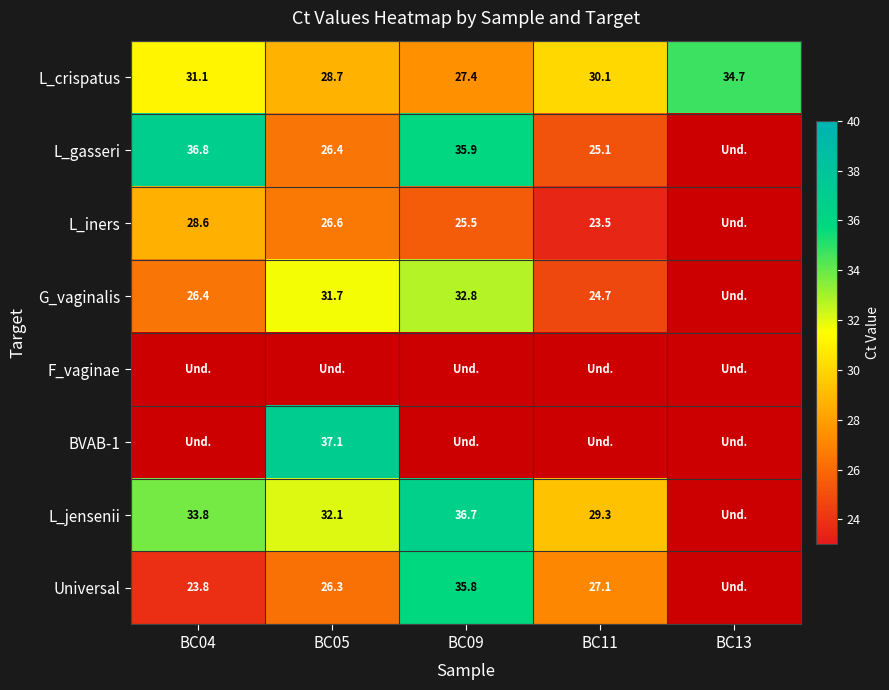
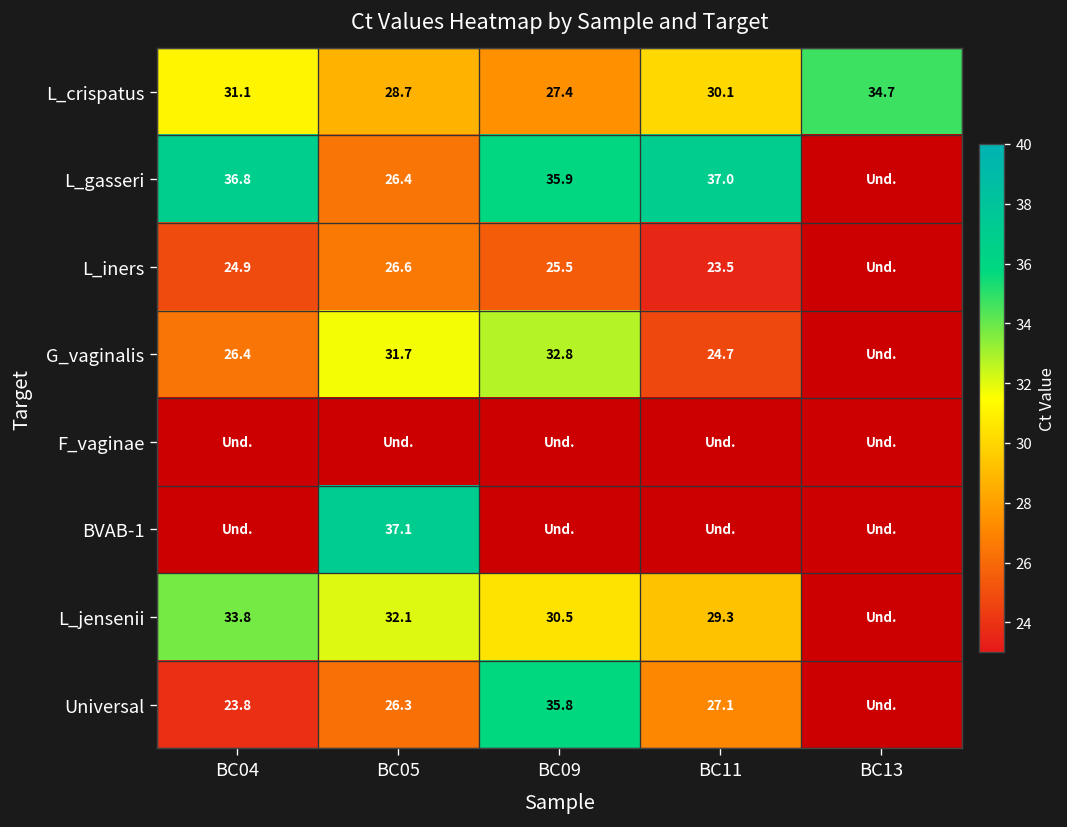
L_gasseri, BC11: 25.1 -> 37.0
L_iners, BC04: 28.6 -> 24.9
L_jensenii, BC09: 36.7 -> 30.5
